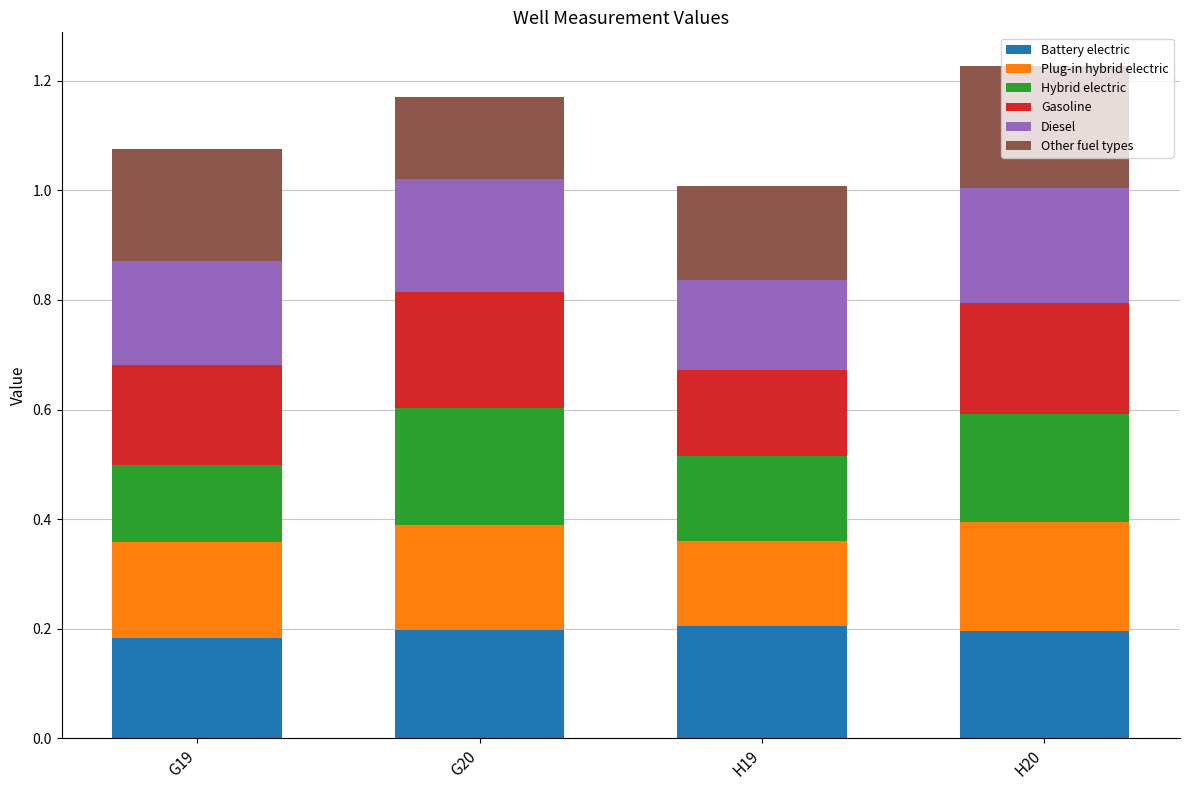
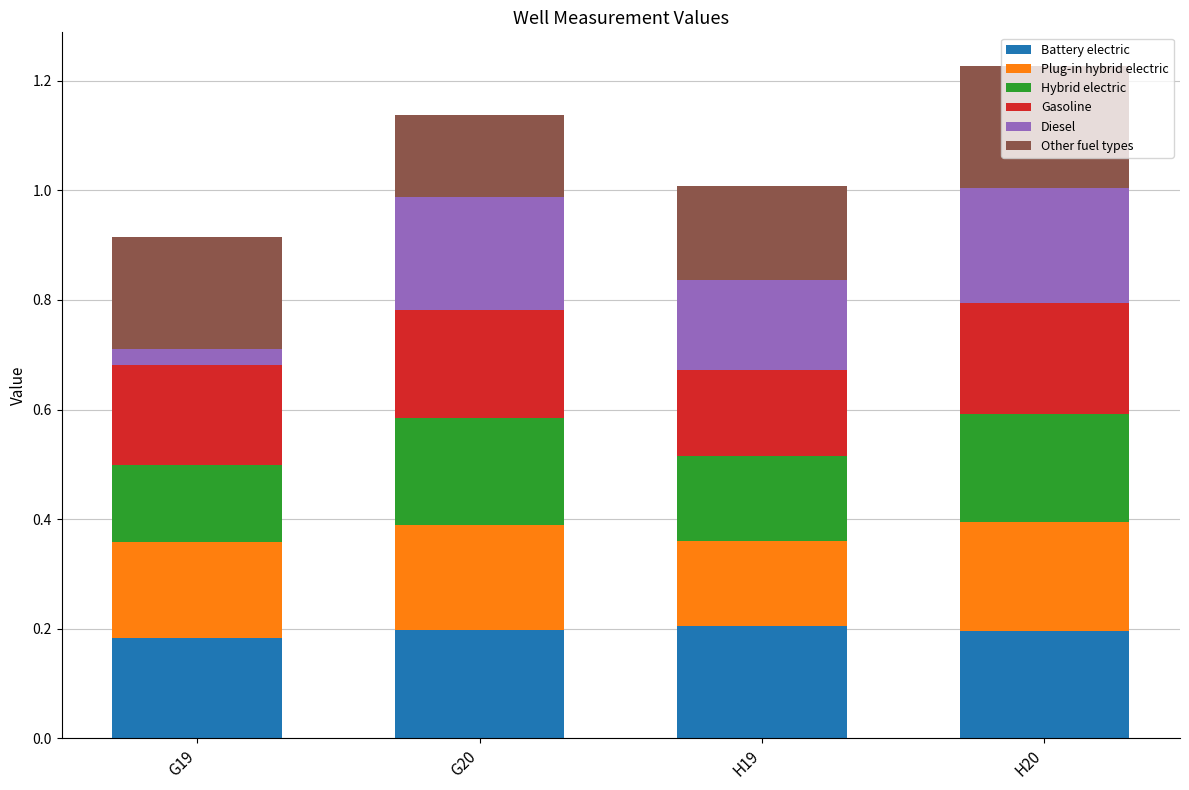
Diesel, G19: 0.19 -> 0.03
Hybrid electric, G20: 0.21 -> 0.20
Gasoline, G20: 0.21 -> 0.20
